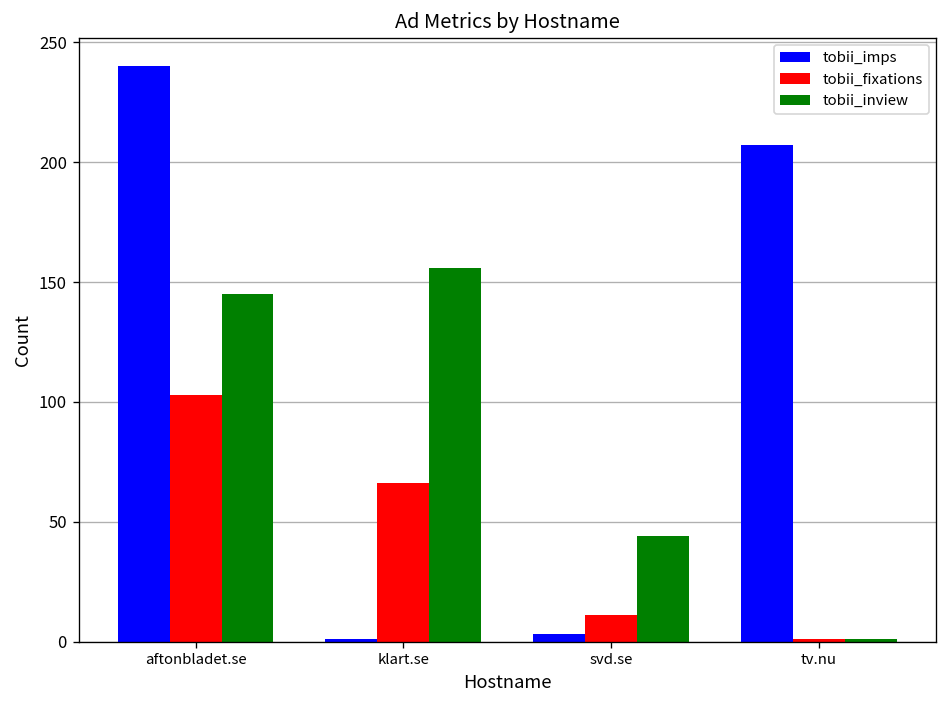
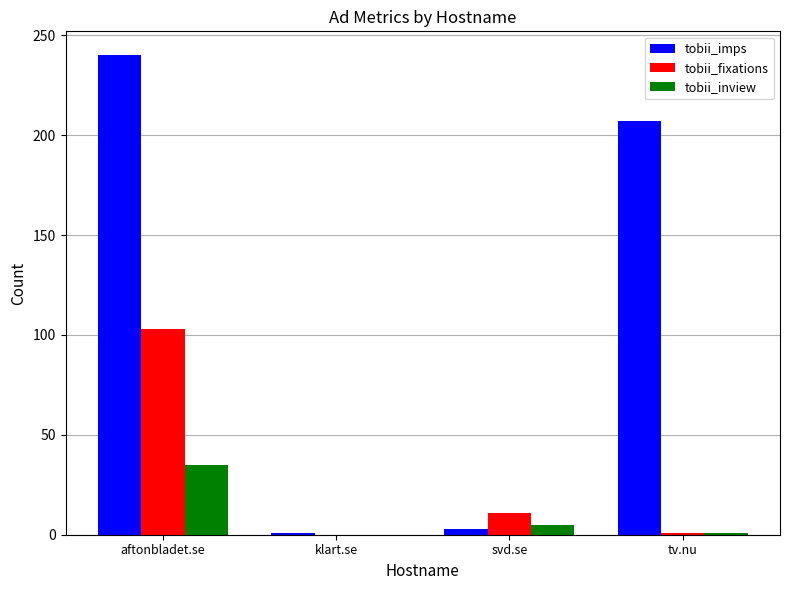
tobii_inview, aftonbladet.se: 145 -> 35
tobii_fixations, klart.se: 66 -> 0
tobii_inview, klart.se: 156 -> 0
tobii_inview, svd.se: 44 -> 5
